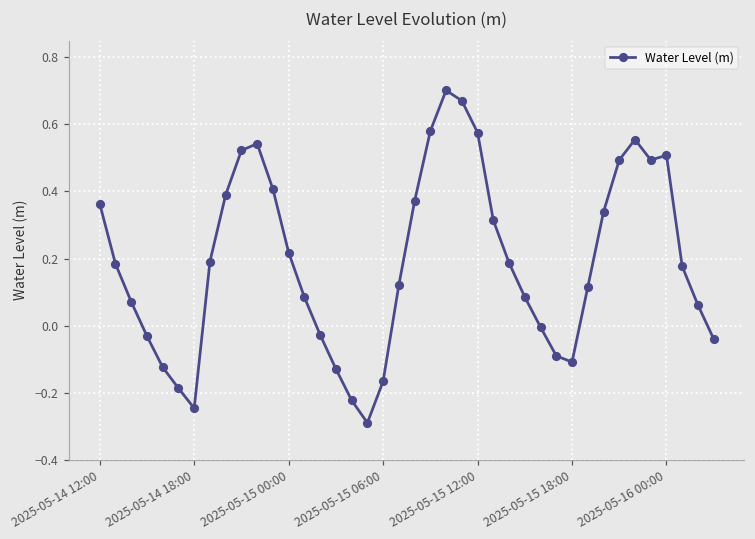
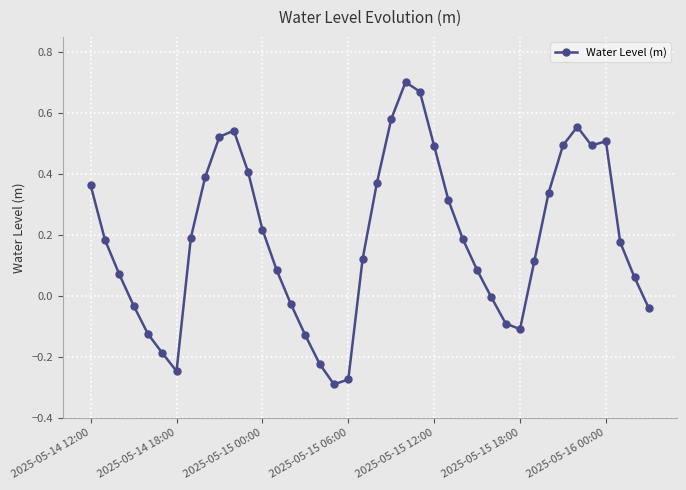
2025-05-15 06:00: -0.17 -> -0.27
2025-05-15 12:00: 0.58 -> 0.49
